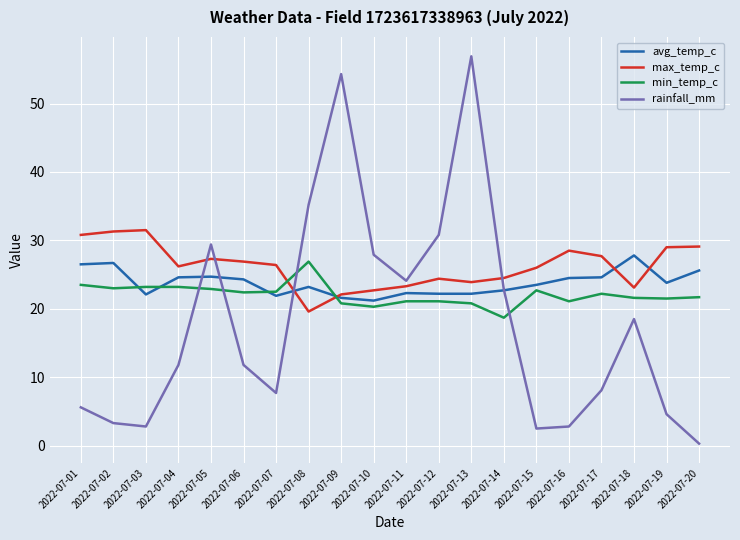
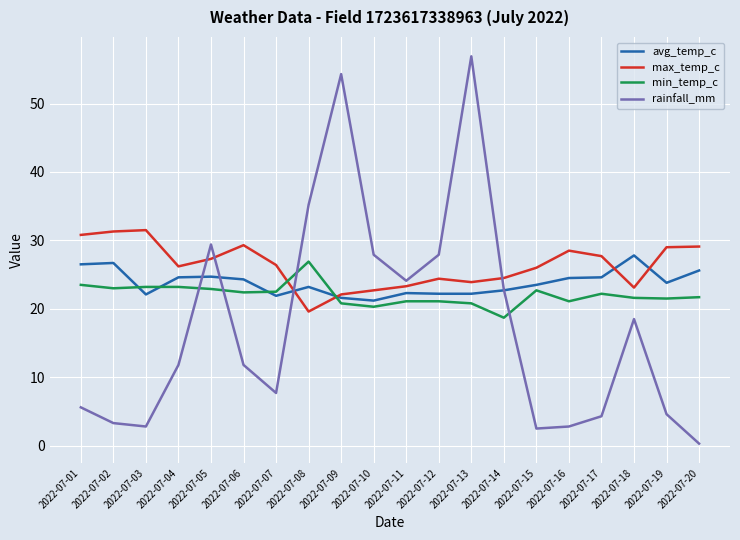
max_temp_c, 2022-07-06: 27 -> 29
rainfall_mm, 2022-07-12: 31 -> 28
rainfall_mm, 2022-07-17: 8 -> 4
